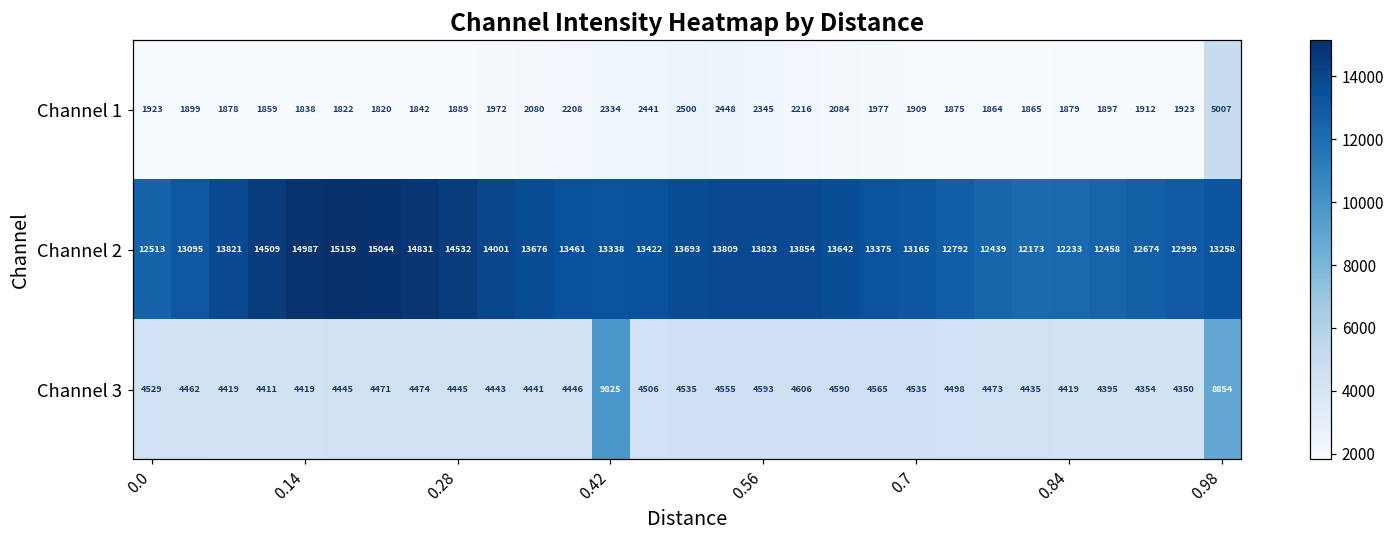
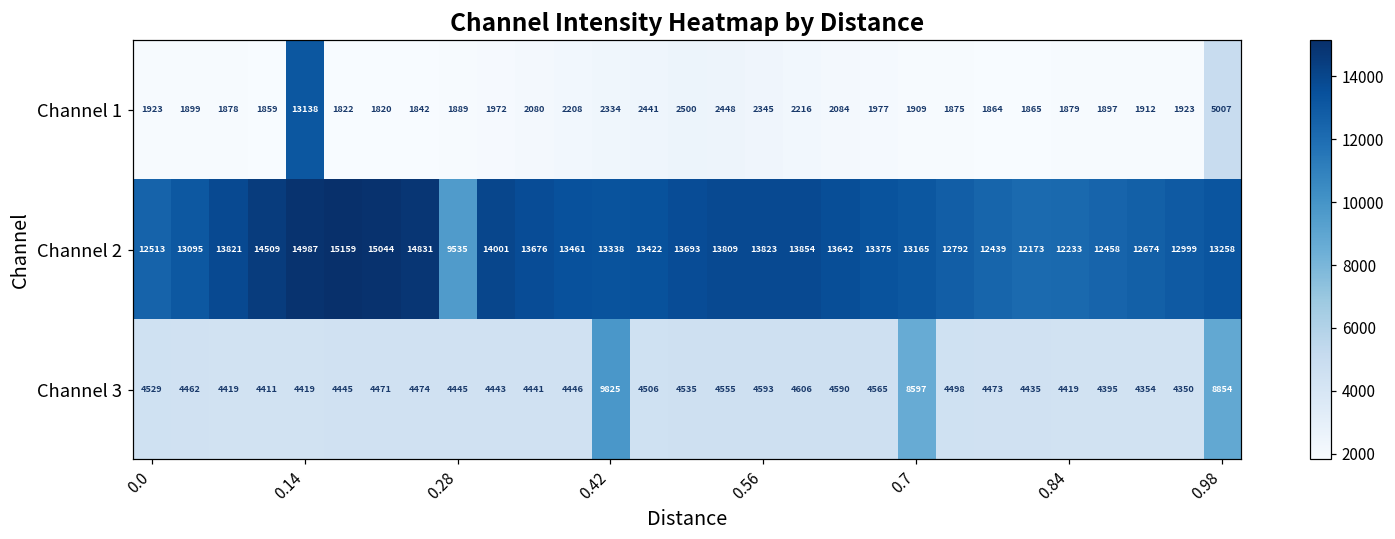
Channel 1, 0.14: 1838 -> 13138
Channel 2, 0.28: 14532 -> 9535
Channel 3, 0.7: 4535 -> 8597
